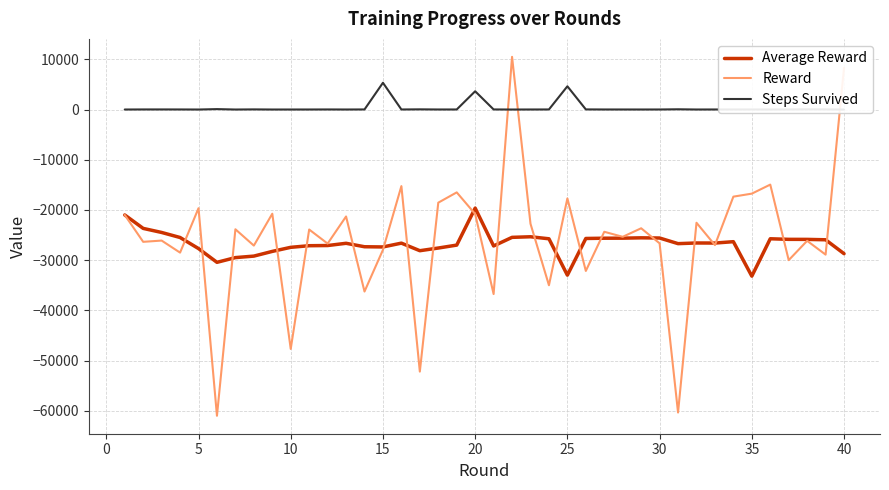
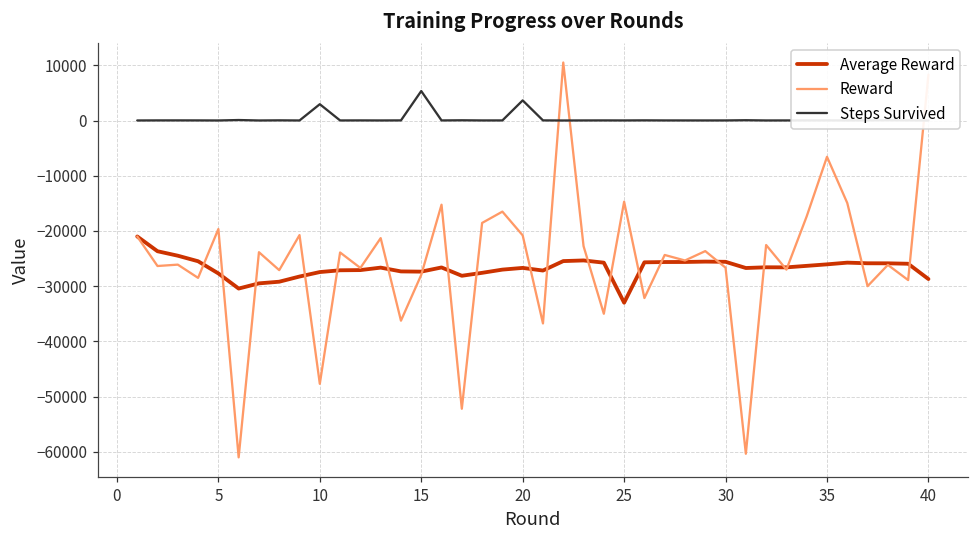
Steps Survived, 10: 0 -> 3000
Average Reward, 20: -20000 -> -27000
Reward, 25: -18000 -> -15000
Steps Survived, 25: 5000 -> 0
Average Reward, 35: -33000 -> -26000
Reward, 35: -17000 -> -7000
